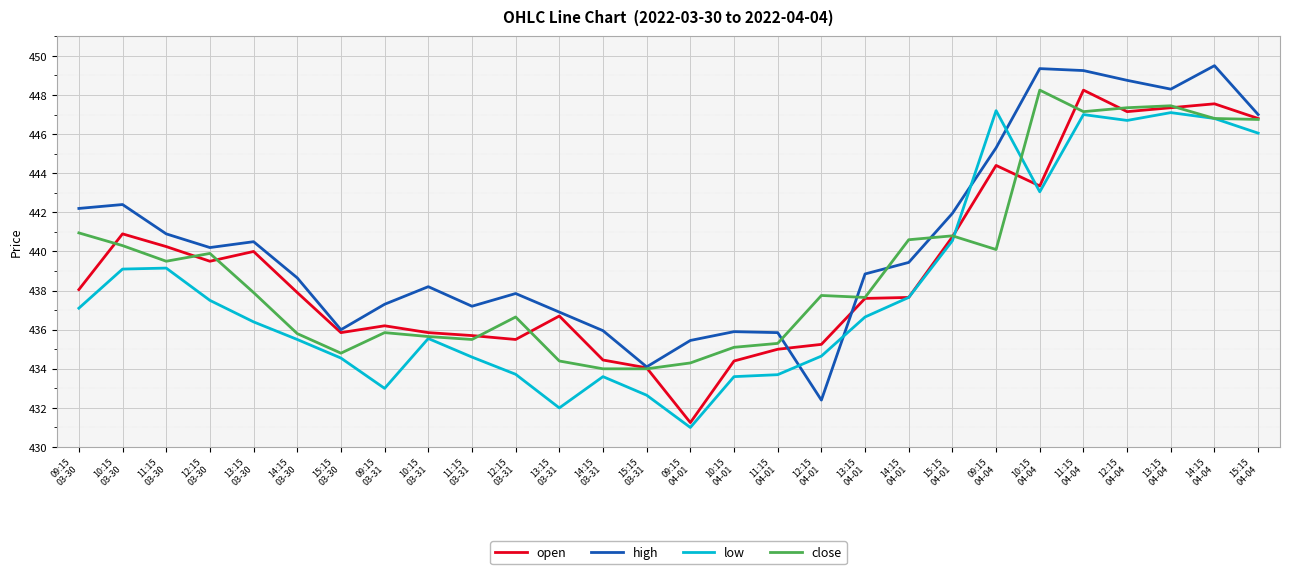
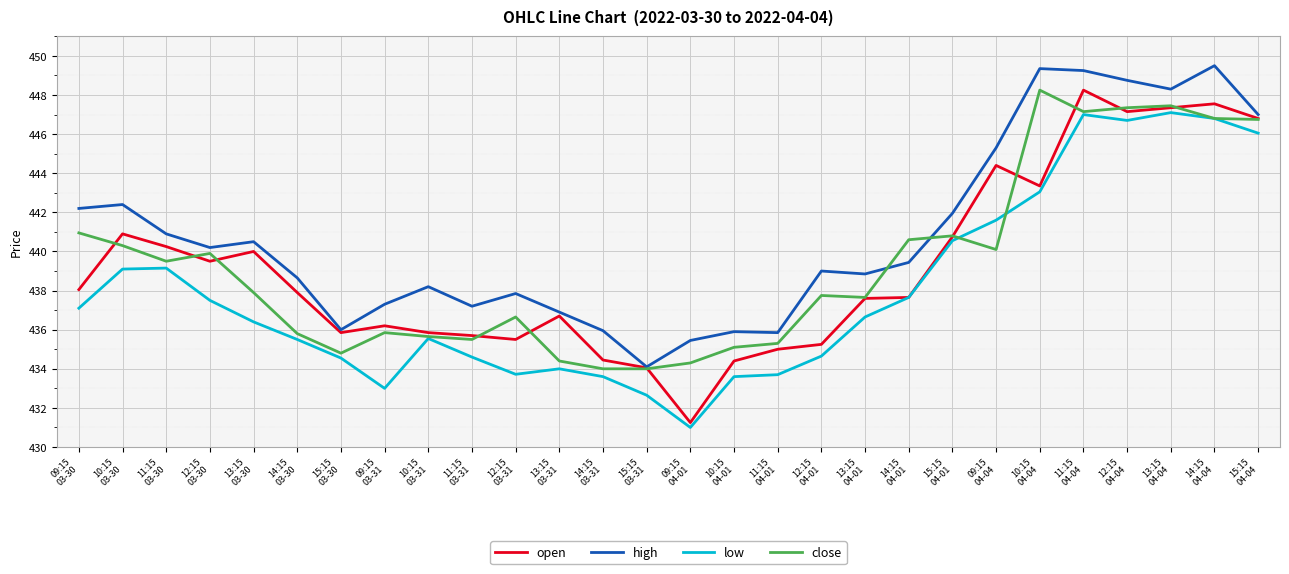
low, 13:15 03-31: 432 -> 434
high, 12:15 04-01: 432.4 -> 439.0
low, 09:15 04-04: 447.2 -> 441.6
